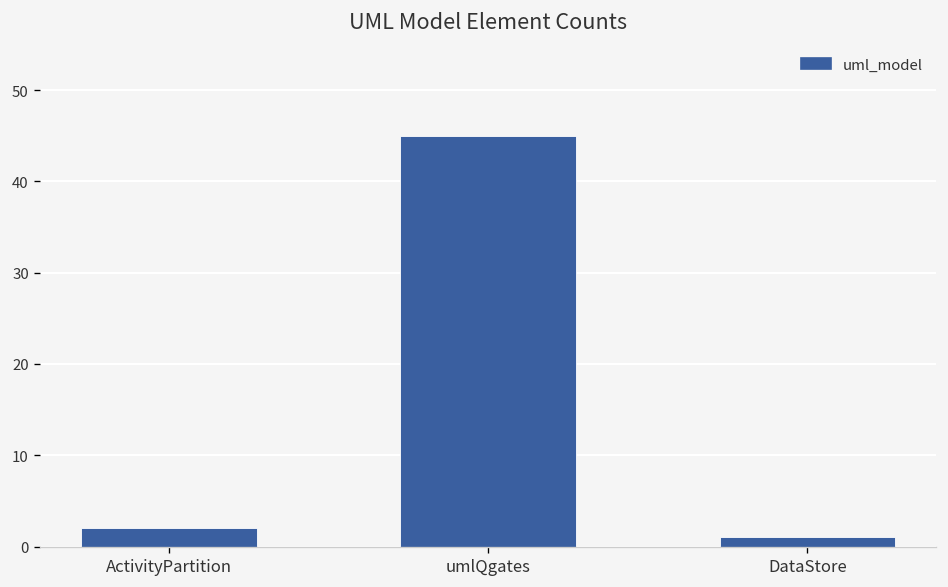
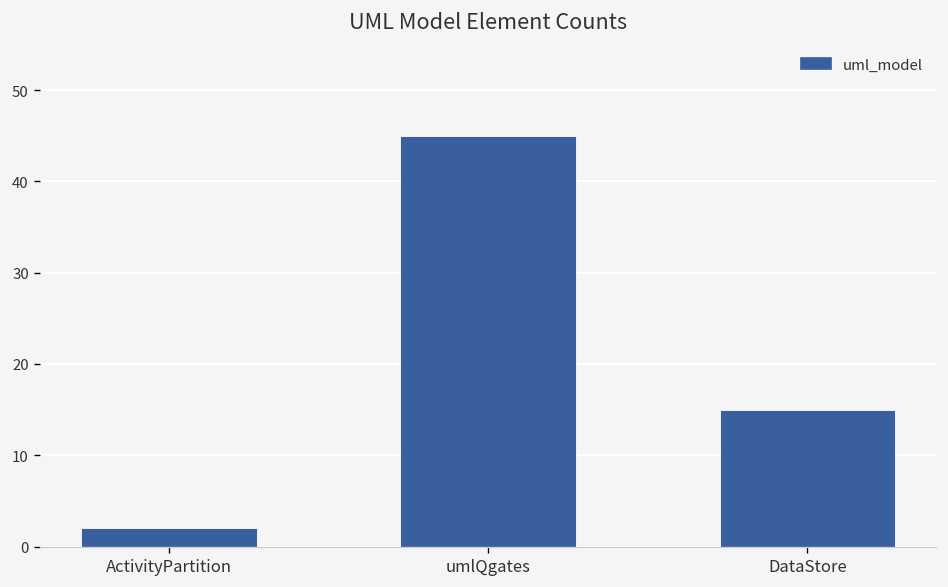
DataStore: 1 -> 15
